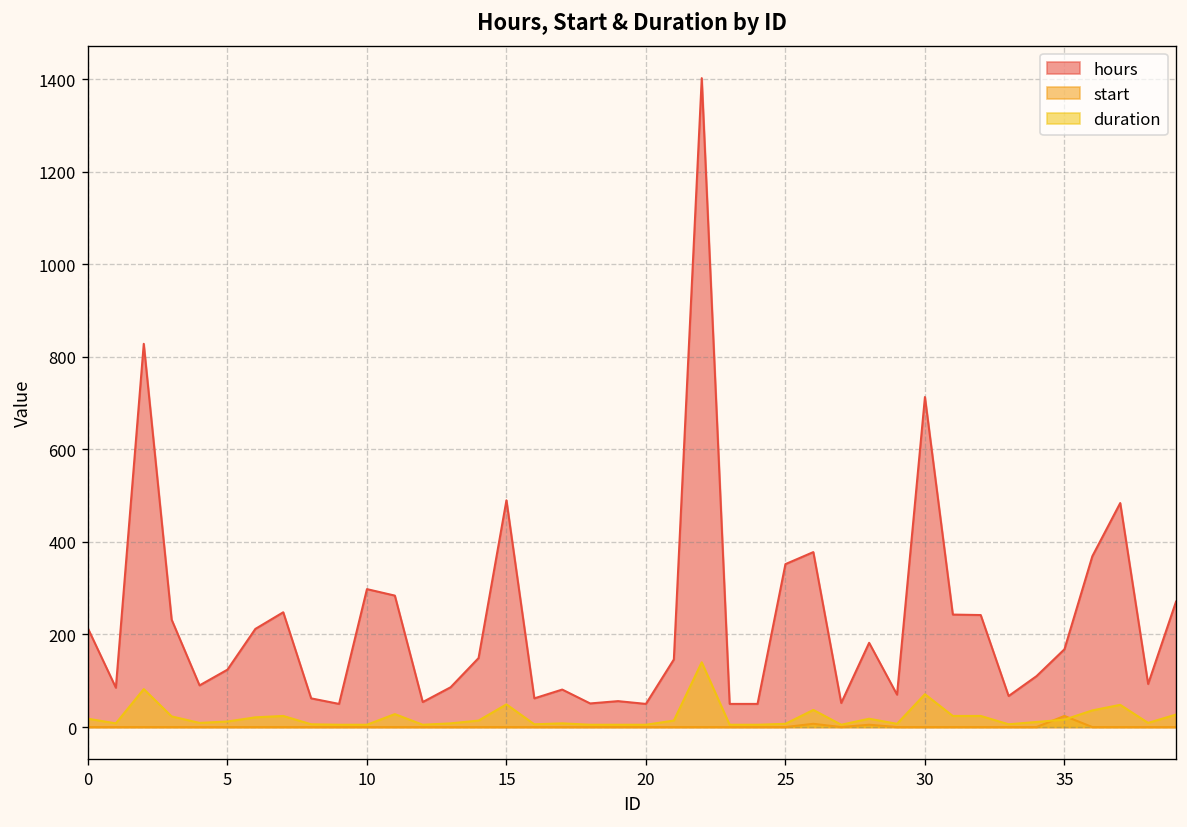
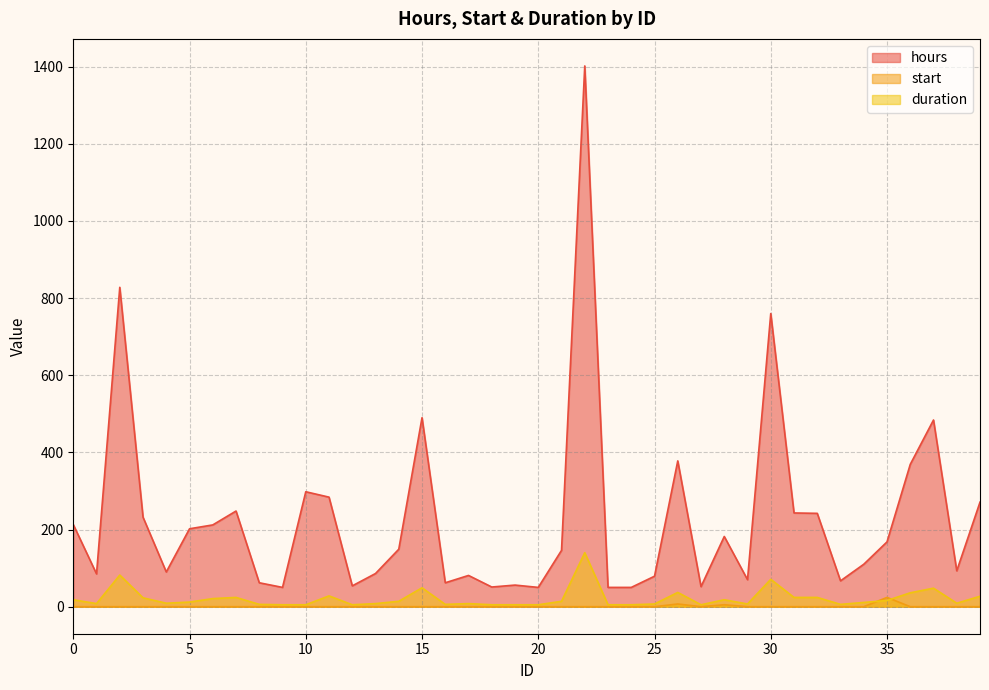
hours, 5: 120 -> 200
hours, 25: 350 -> 80
hours, 30: 710 -> 760
